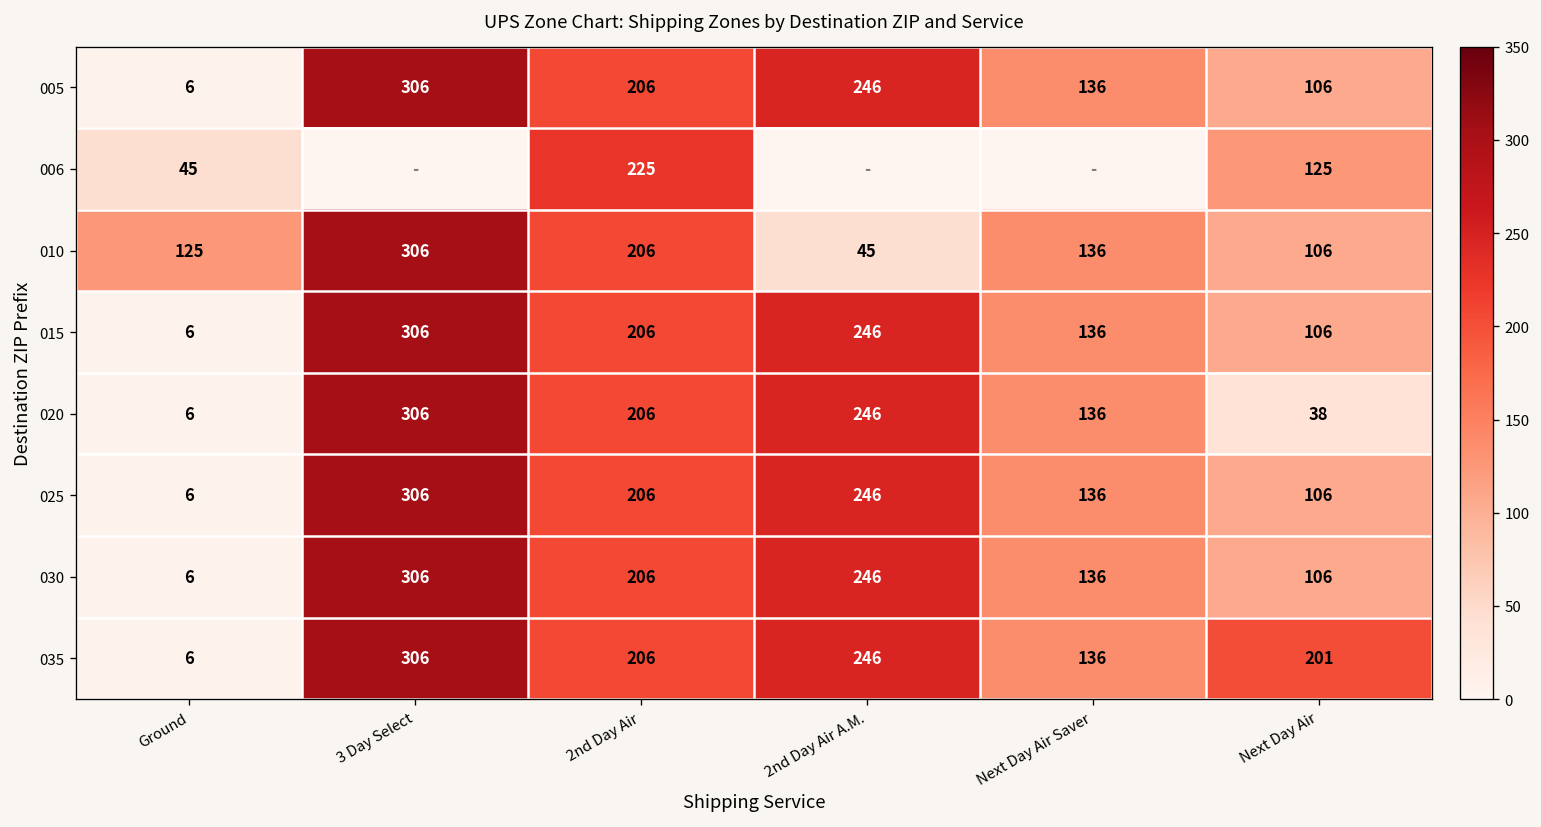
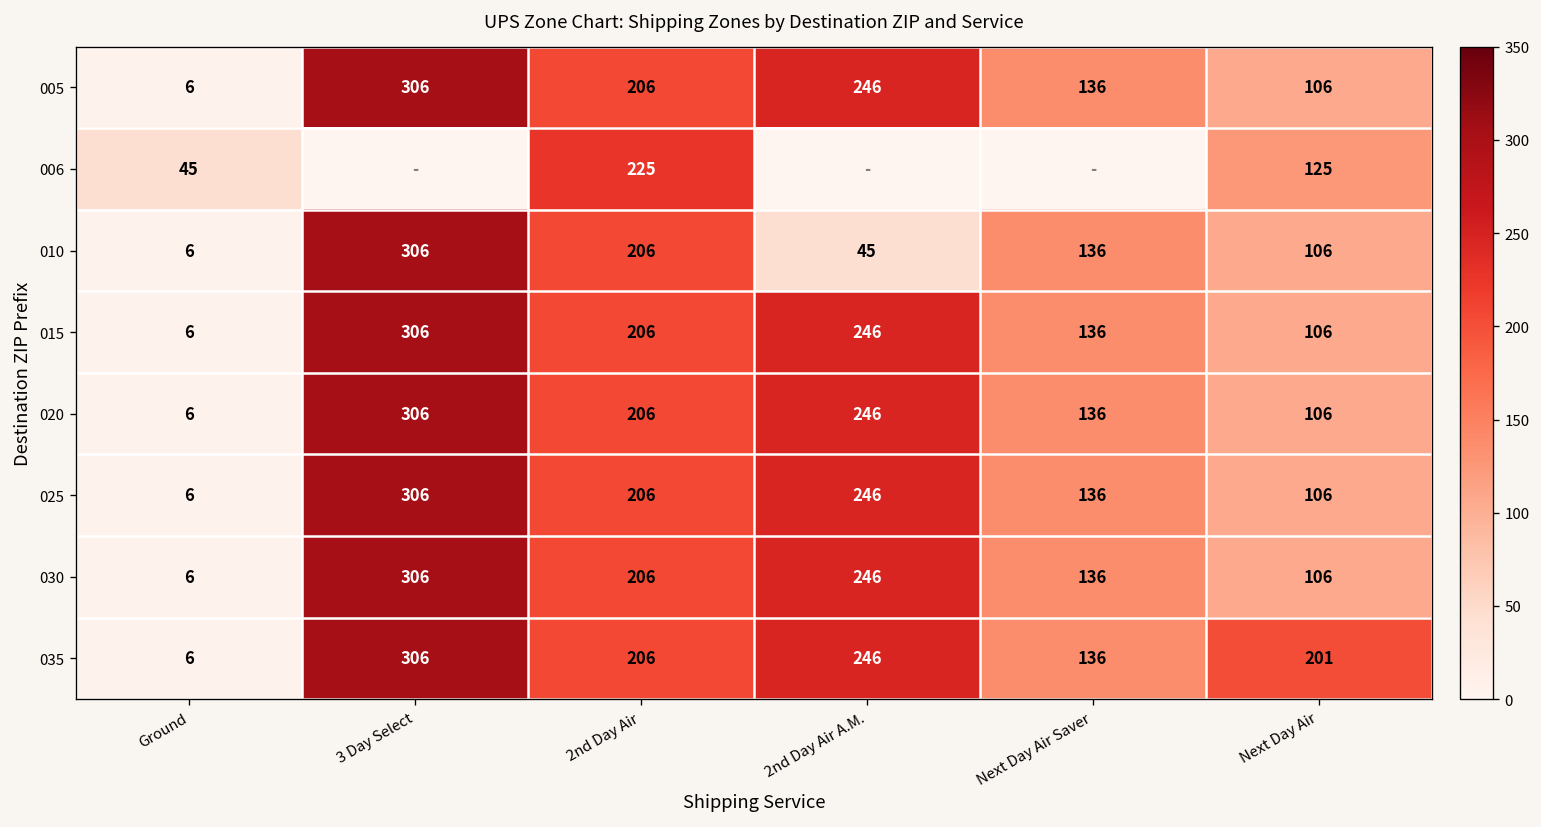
010, Ground: 125 -> 6
020, Next Day Air: 38 -> 106
